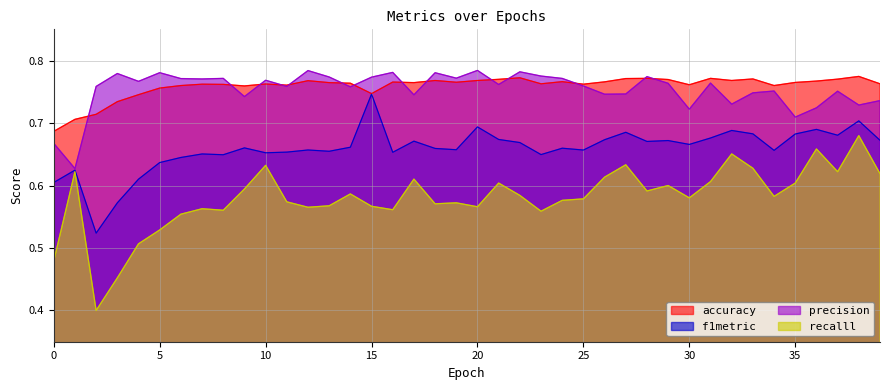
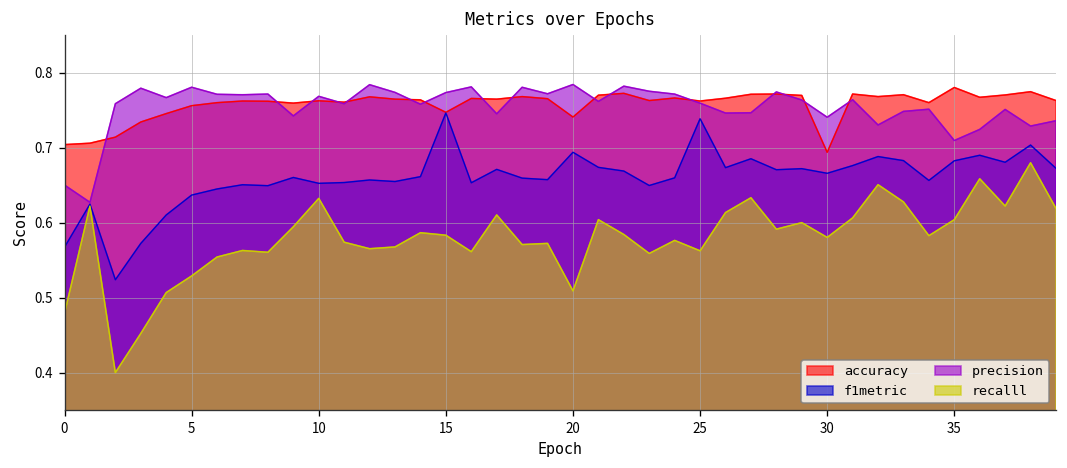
accuracy, 0: 0.69 -> 0.70
f1metric, 0: 0.60 -> 0.57
precision, 0: 0.67 -> 0.65
recalll, 15: 0.57 -> 0.58
accuracy, 20: 0.77 -> 0.74
recalll, 20: 0.57 -> 0.51
f1metric, 25: 0.66 -> 0.74
recalll, 25: 0.58 -> 0.56
accuracy, 30: 0.76 -> 0.69
precision, 30: 0.72 -> 0.74
accuracy, 35: 0.76 -> 0.78
